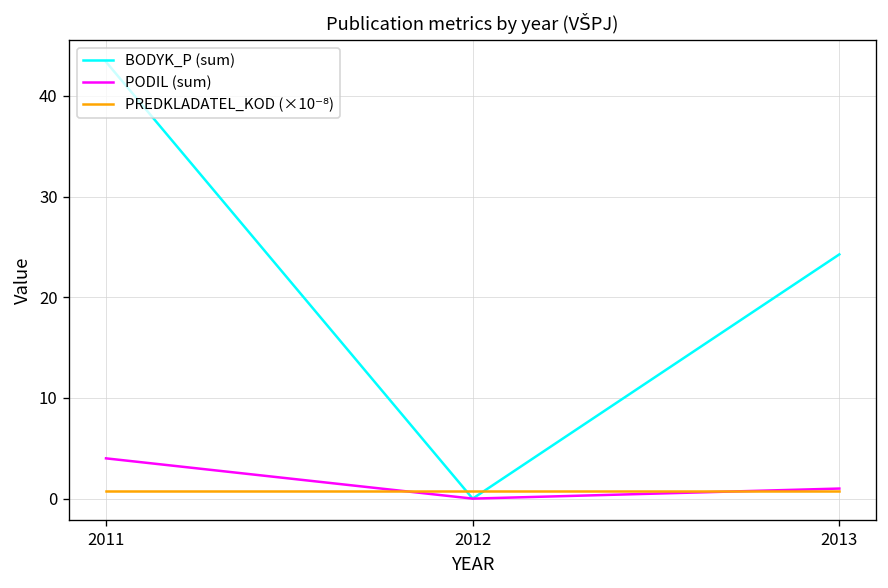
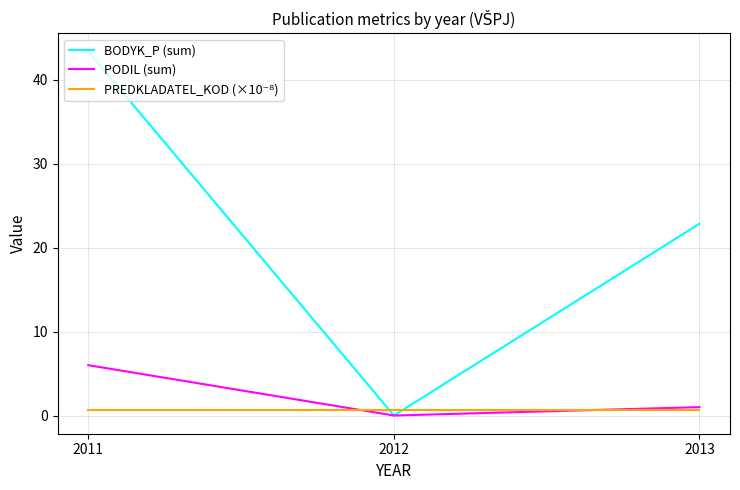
PODIL (sum), 2011: 4 -> 6
BODYK_P (sum), 2013: 24 -> 23
